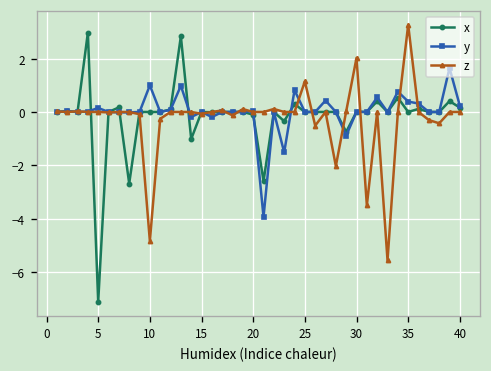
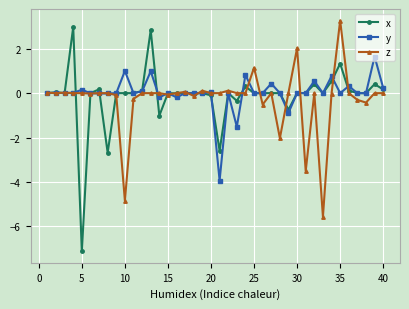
x, 35: 0.0 -> 1.3
y, 35: 0.4 -> 0.0
